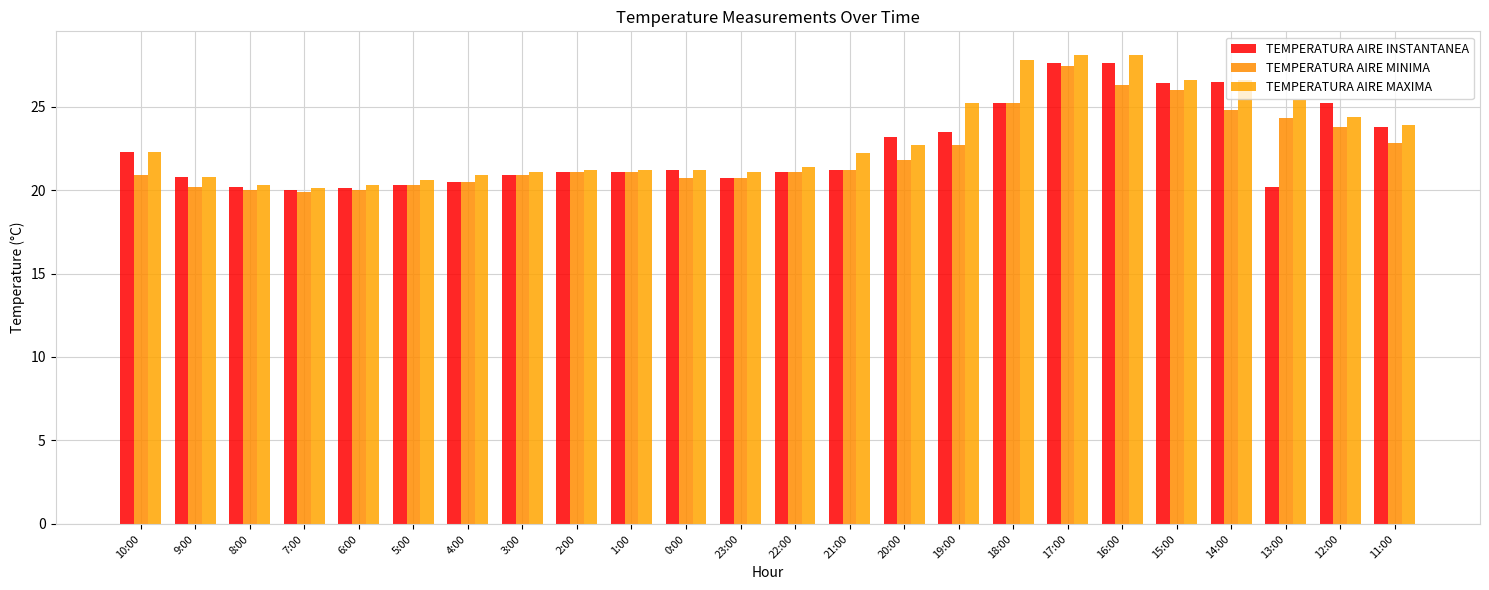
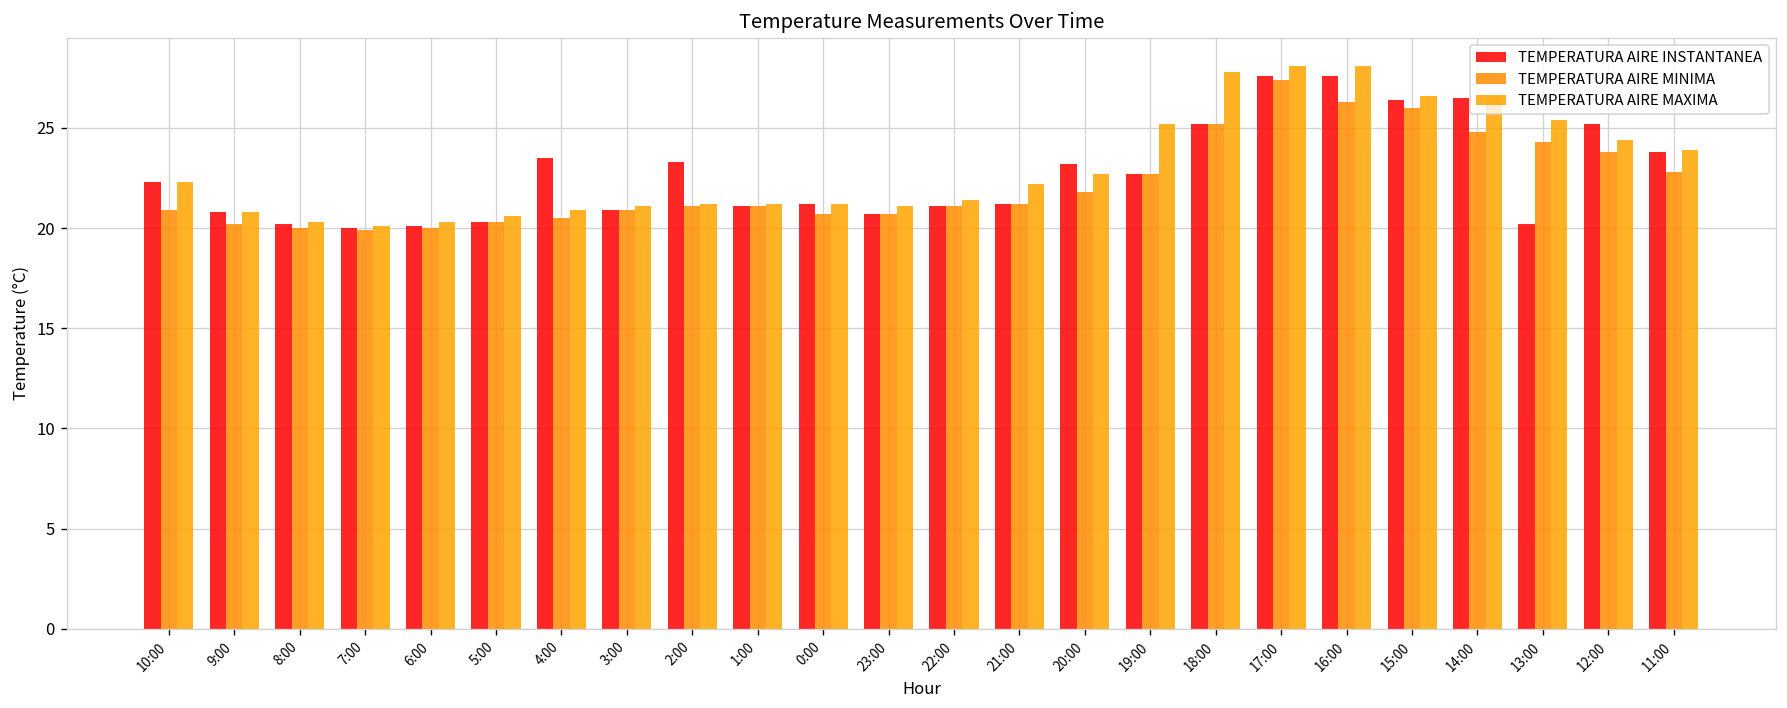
TEMPERATURA AIRE INSTANTANEA, 4:00: 20.5 -> 23.5
TEMPERATURA AIRE INSTANTANEA, 2:00: 21.1 -> 23.3
TEMPERATURA AIRE INSTANTANEA, 19:00: 23.5 -> 22.7
